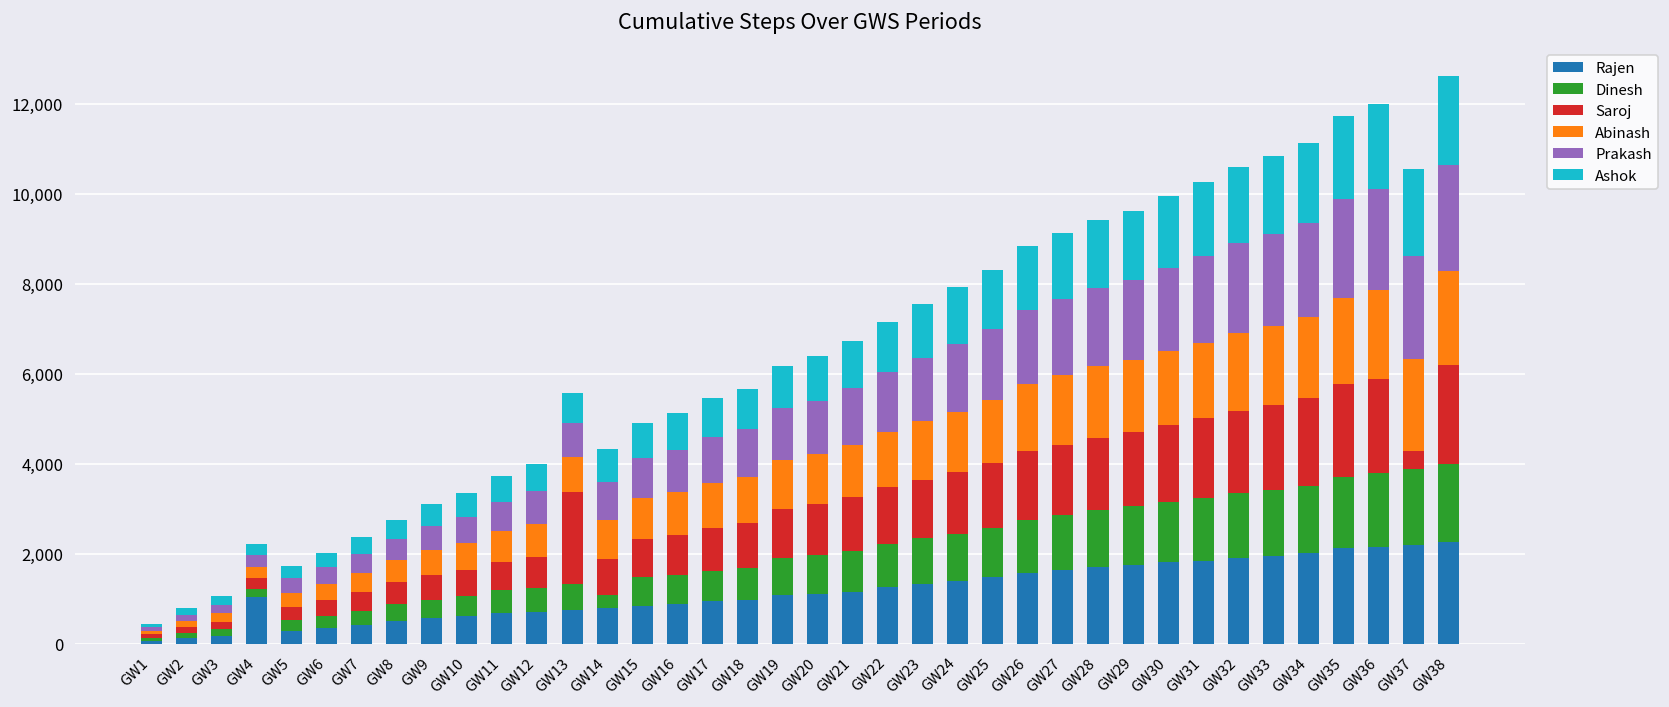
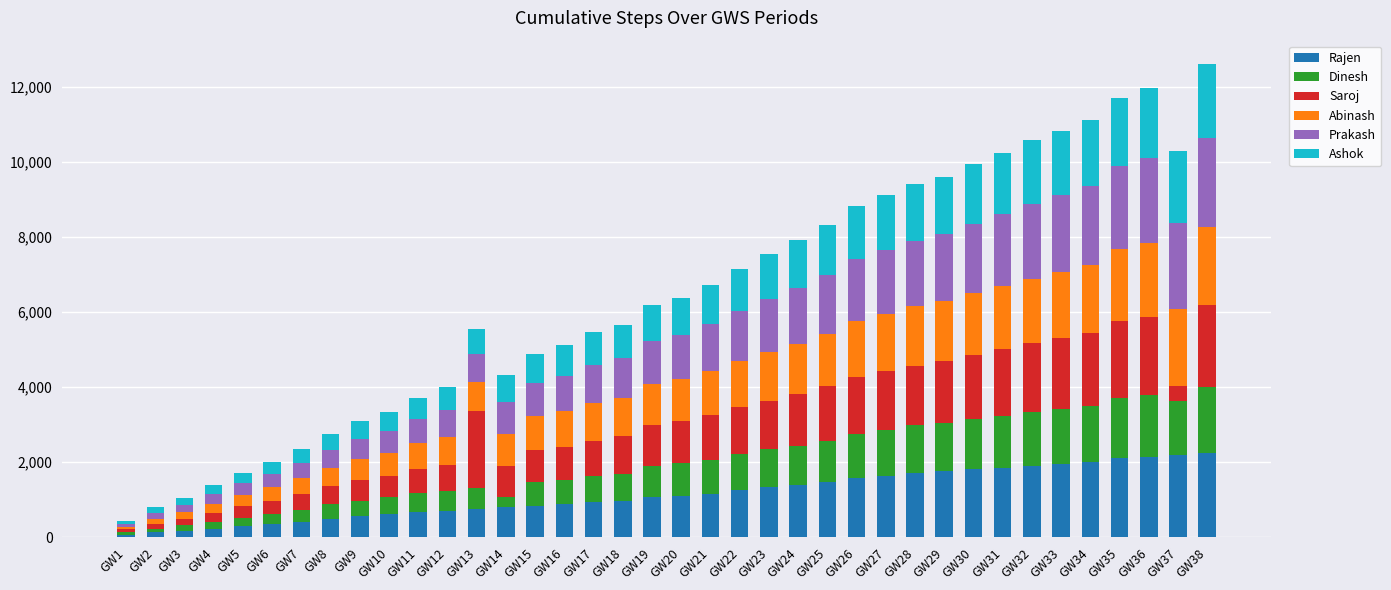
Rajen, GW4: 1,000 -> 200
Dinesh, GW37: 1,700 -> 1,400
